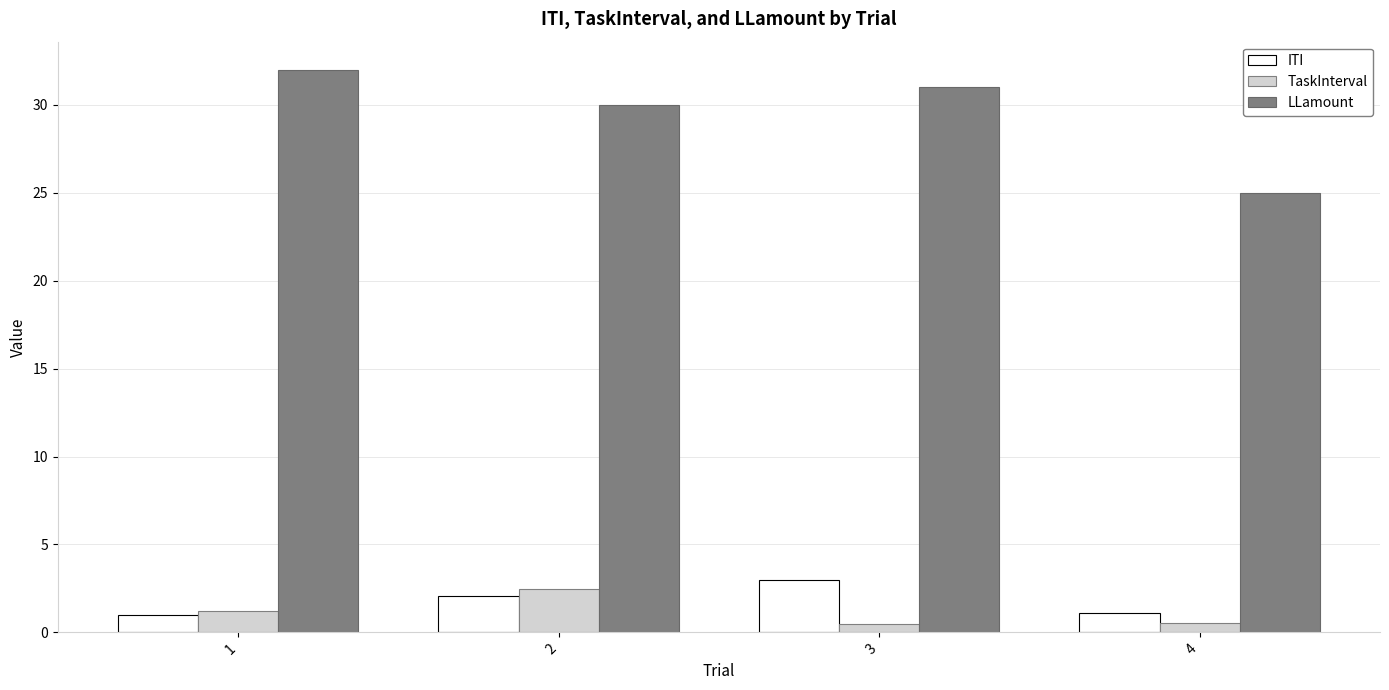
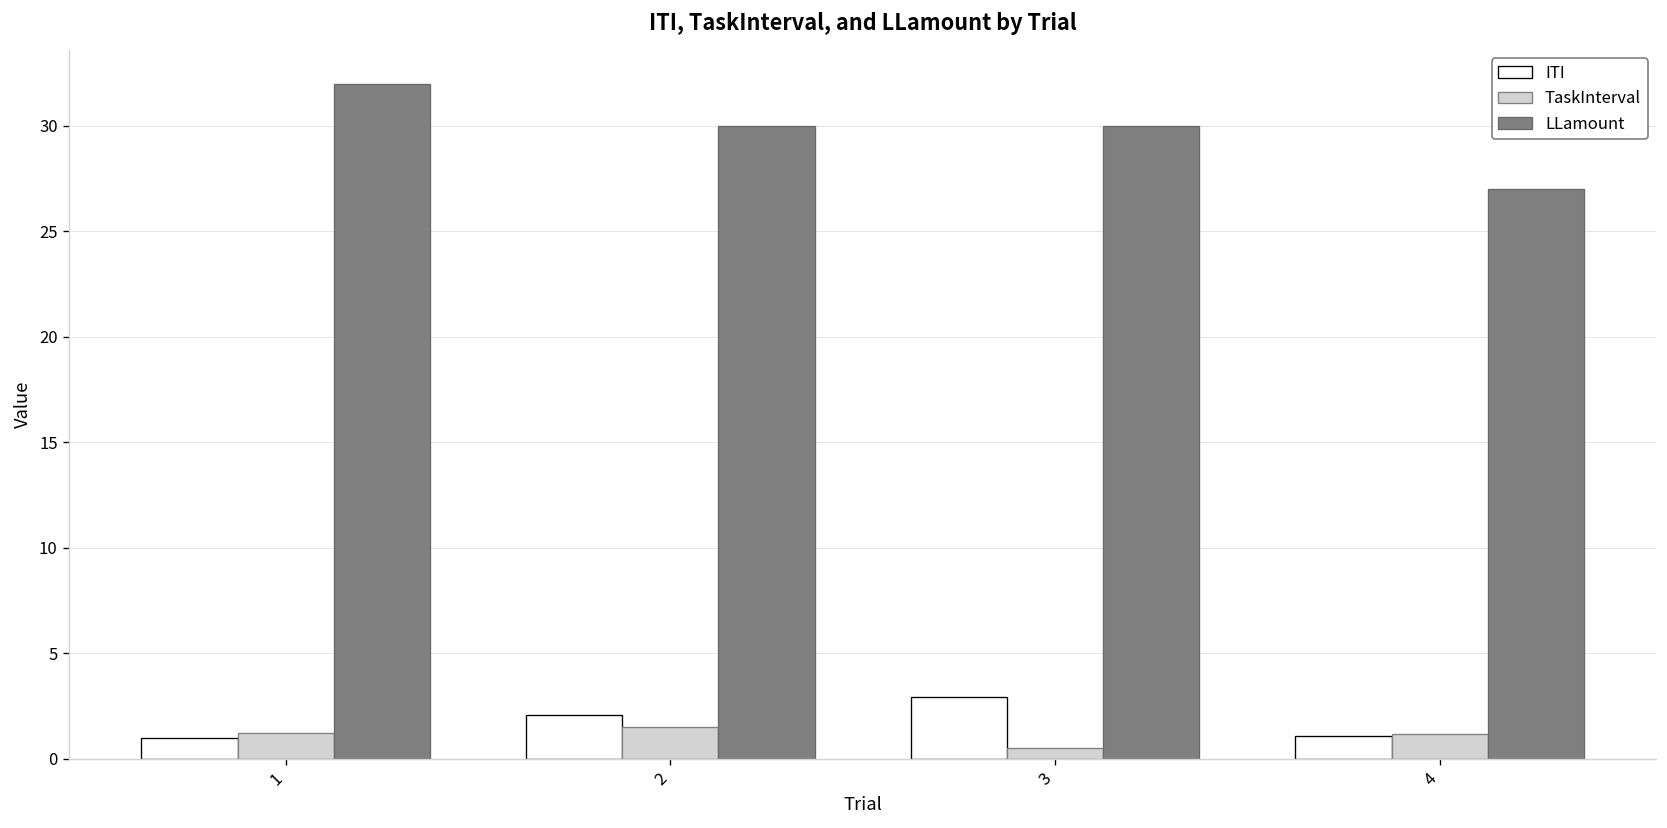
TaskInterval, 2: 2.5 -> 1.5
LLamount, 3: 31 -> 30
TaskInterval, 4: 0.5 -> 1.2
LLamount, 4: 25 -> 27
